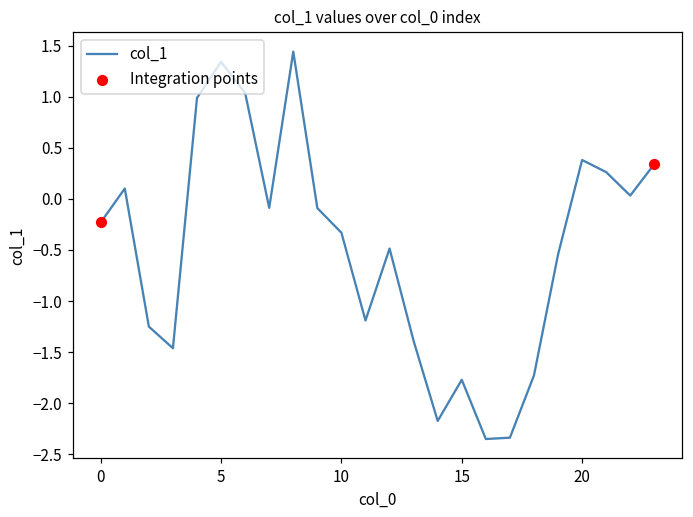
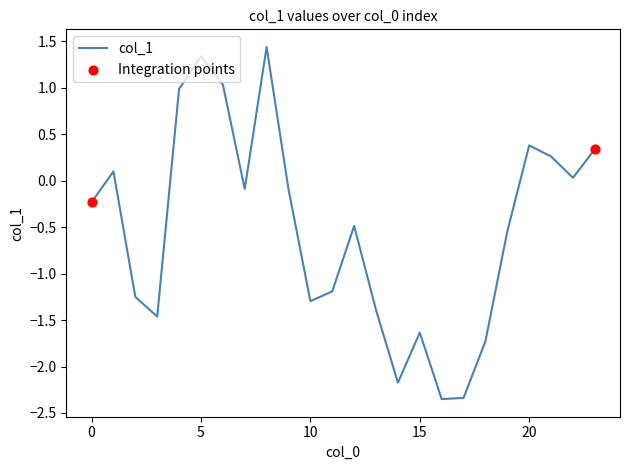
col_1, 10: -0.3 -> -1.3
col_1, 15: -1.8 -> -1.6
